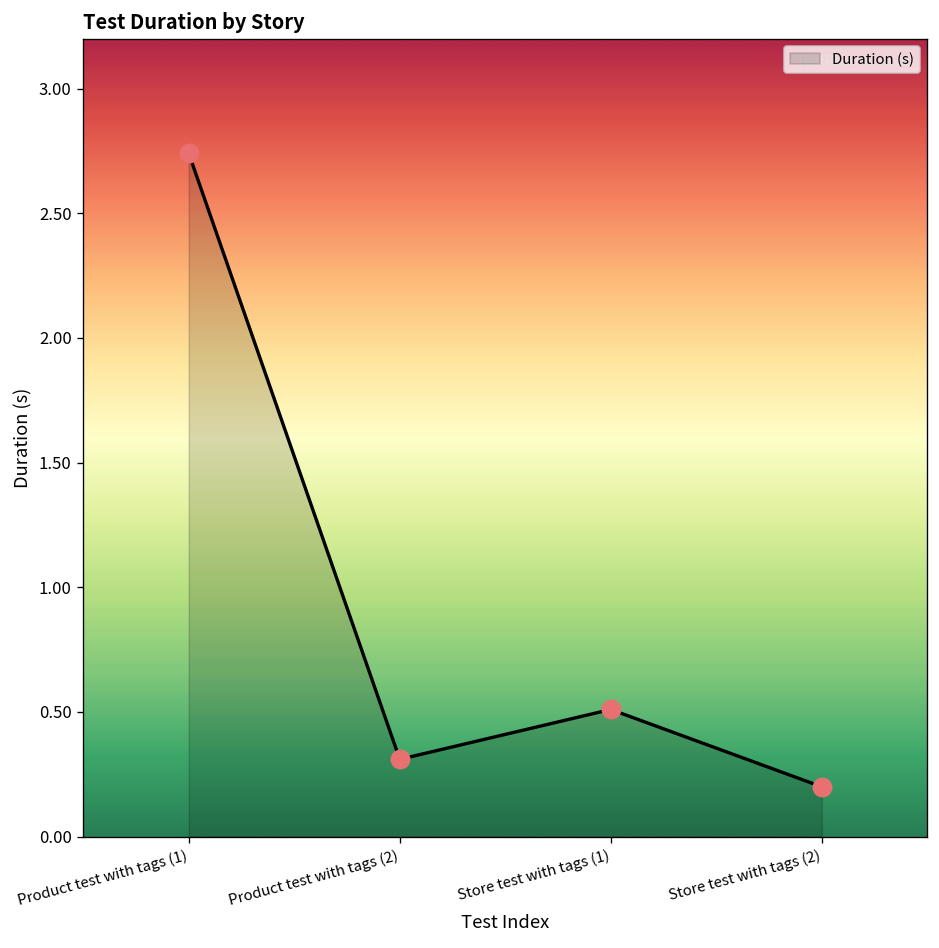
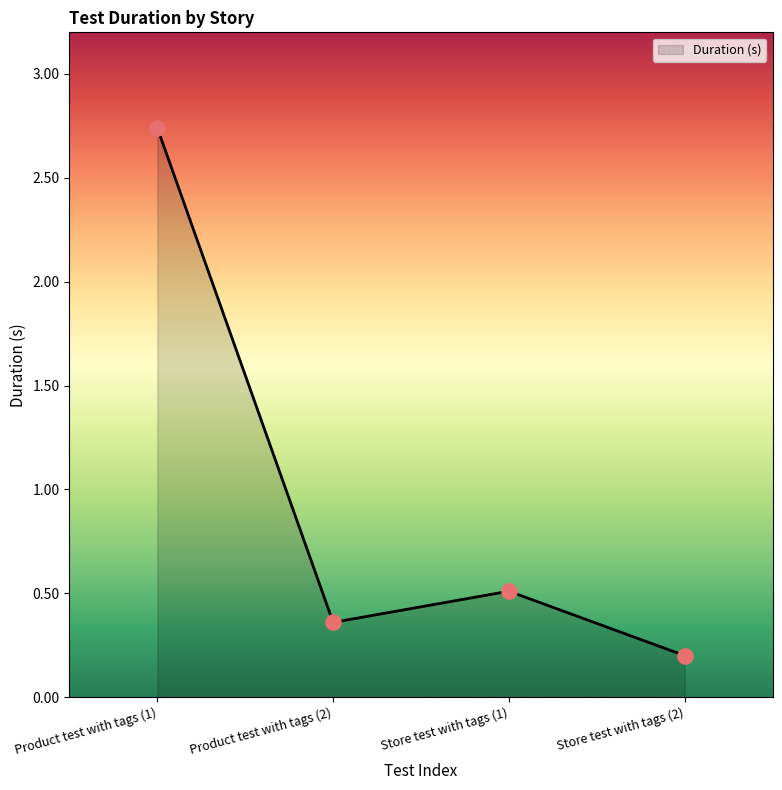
Product test with tags (2): 0.31 -> 0.36
